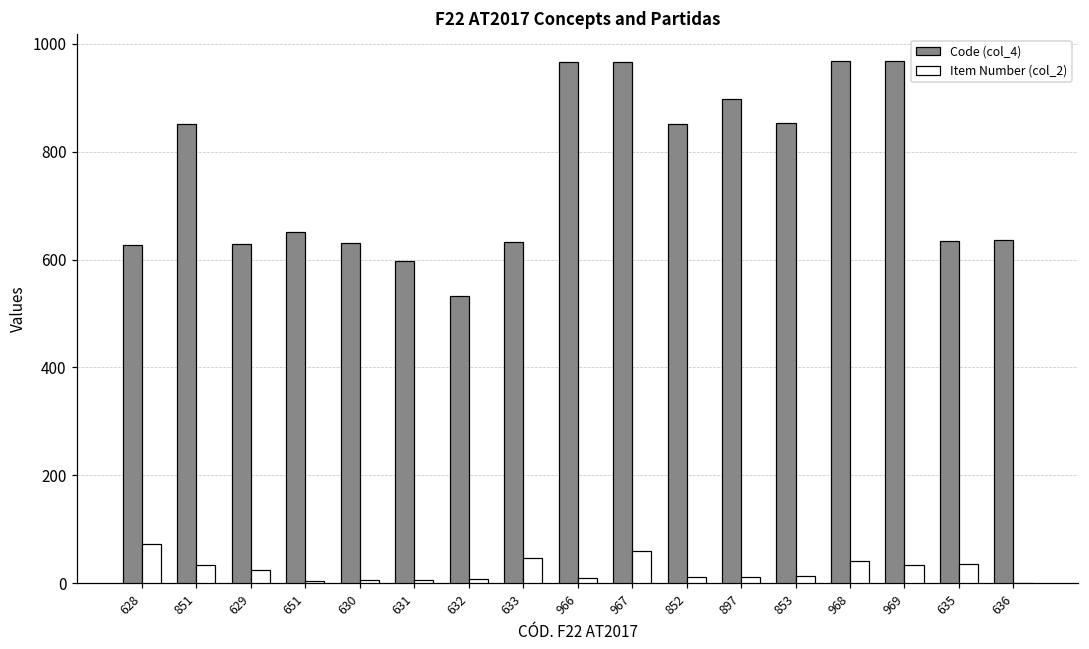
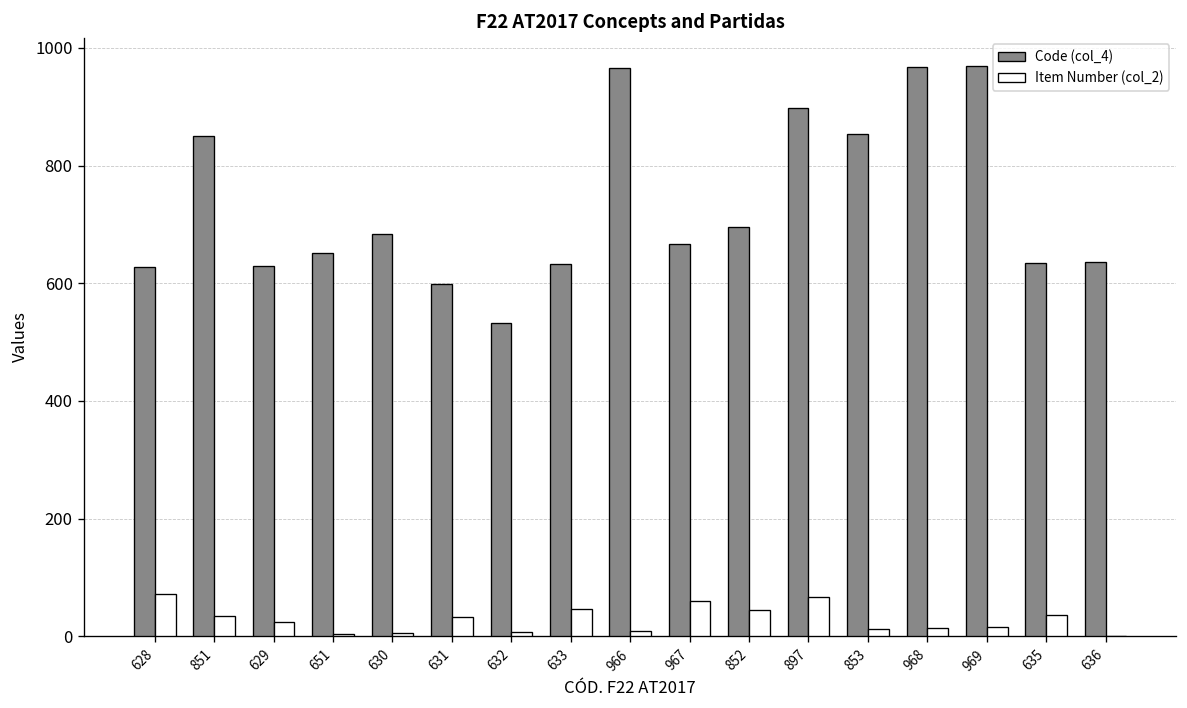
Code (col_4), 630: 630 -> 680
Item Number (col_2), 631: 10 -> 30
Code (col_4), 967: 970 -> 670
Code (col_4), 852: 850 -> 700
Item Number (col_2), 852: 10 -> 40
Item Number (col_2), 897: 10 -> 70
Item Number (col_2), 968: 40 -> 10
Item Number (col_2), 969: 30 -> 20
